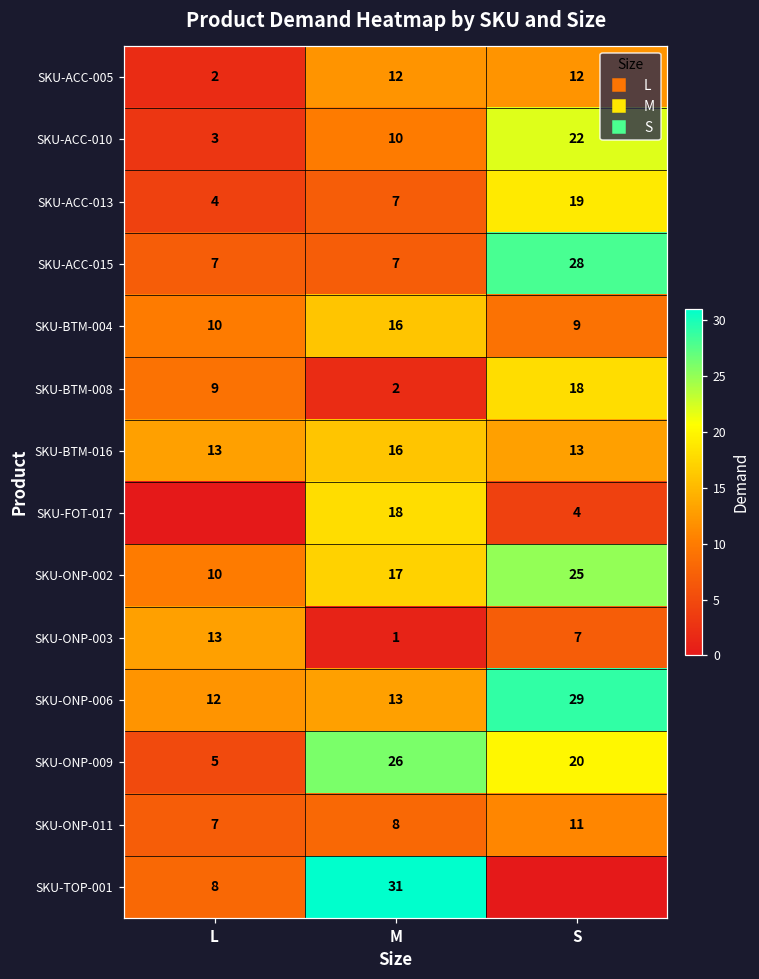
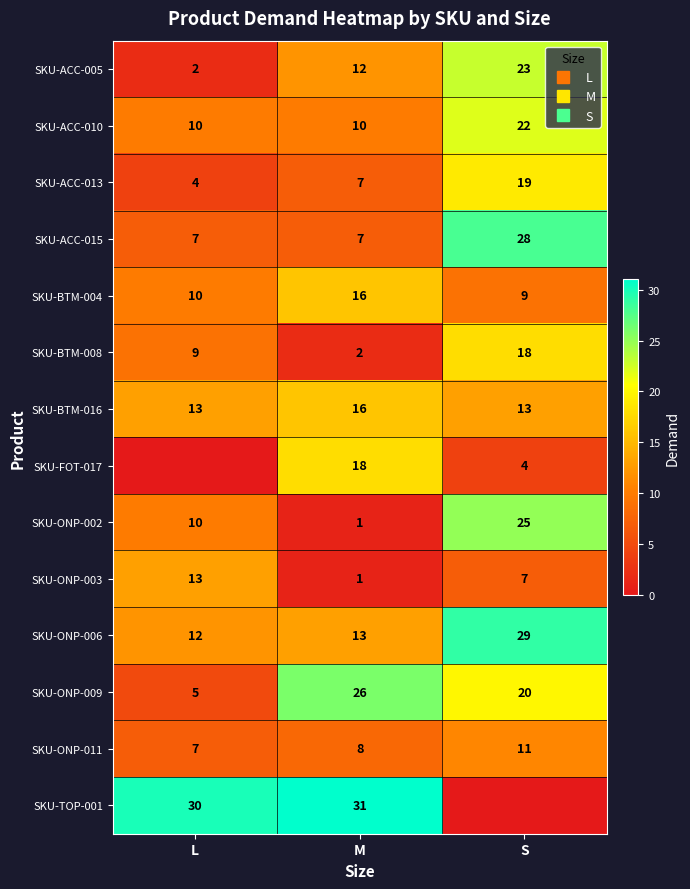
SKU-ACC-005, S: 12 -> 23
SKU-ACC-010, L: 3 -> 10
SKU-ONP-002, M: 17 -> 1
SKU-TOP-001, L: 8 -> 30
